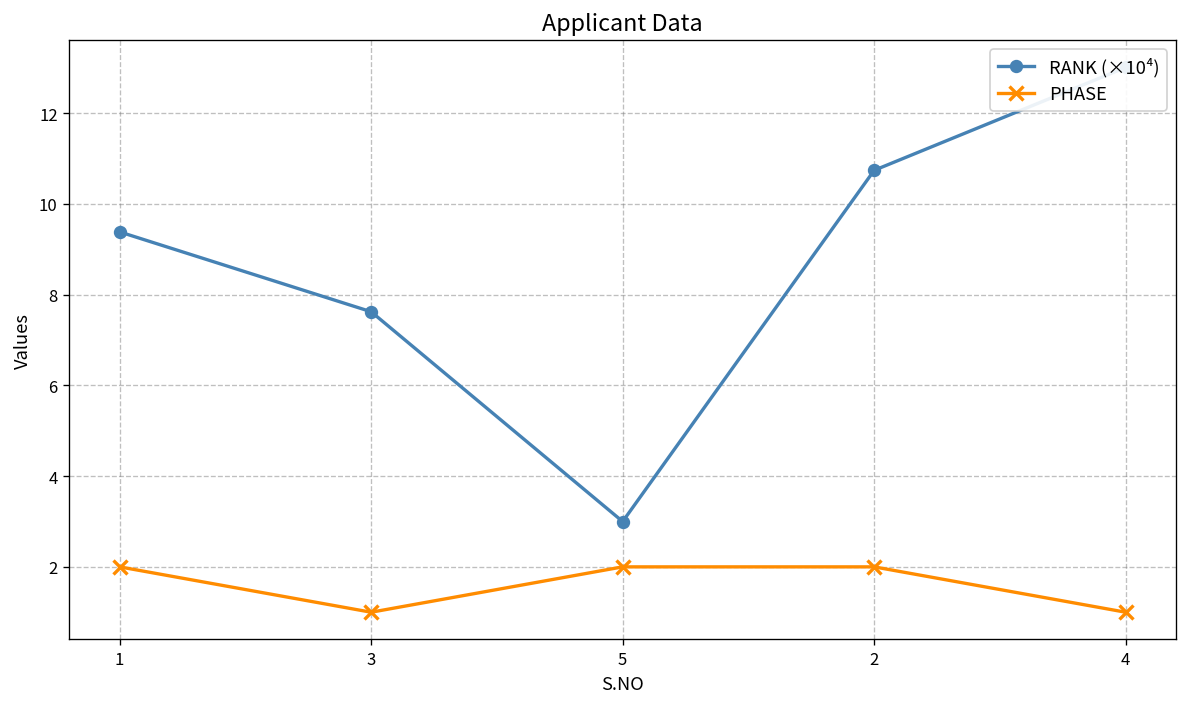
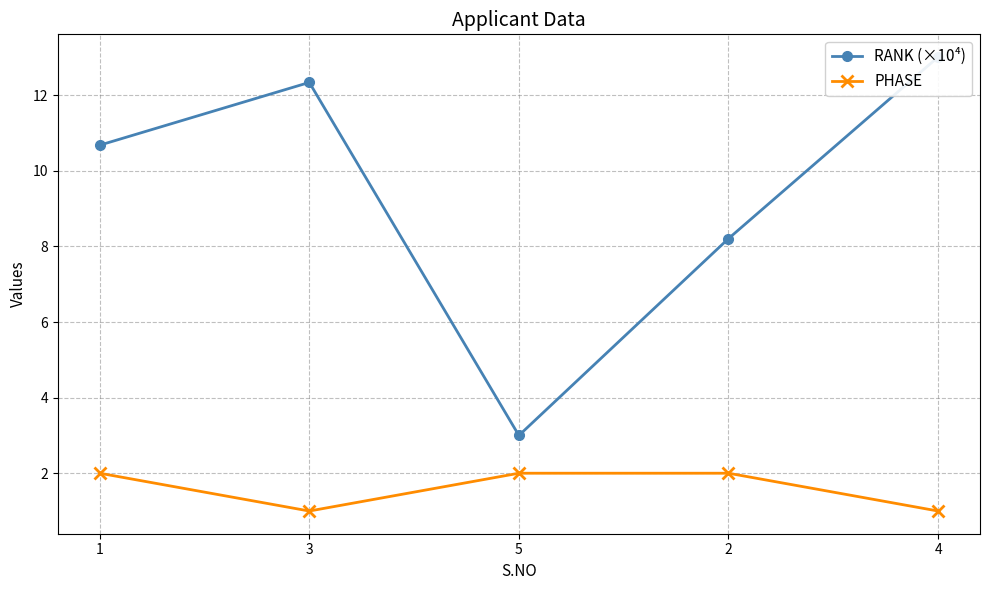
RANK (×10⁴), 1: 9.4 -> 10.7
RANK (×10⁴), 3: 7.6 -> 12.3
RANK (×10⁴), 2: 10.7 -> 8.2
